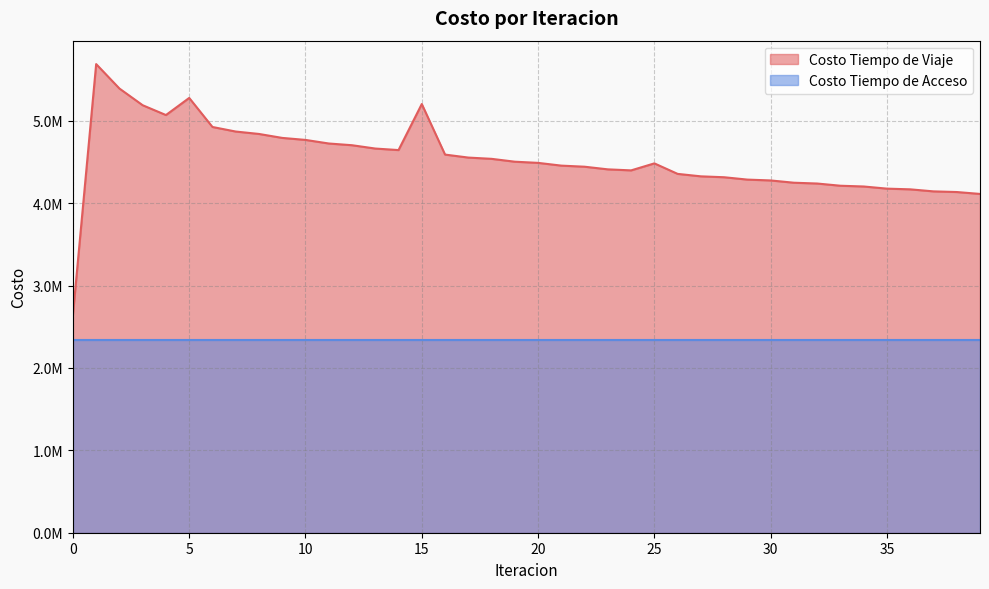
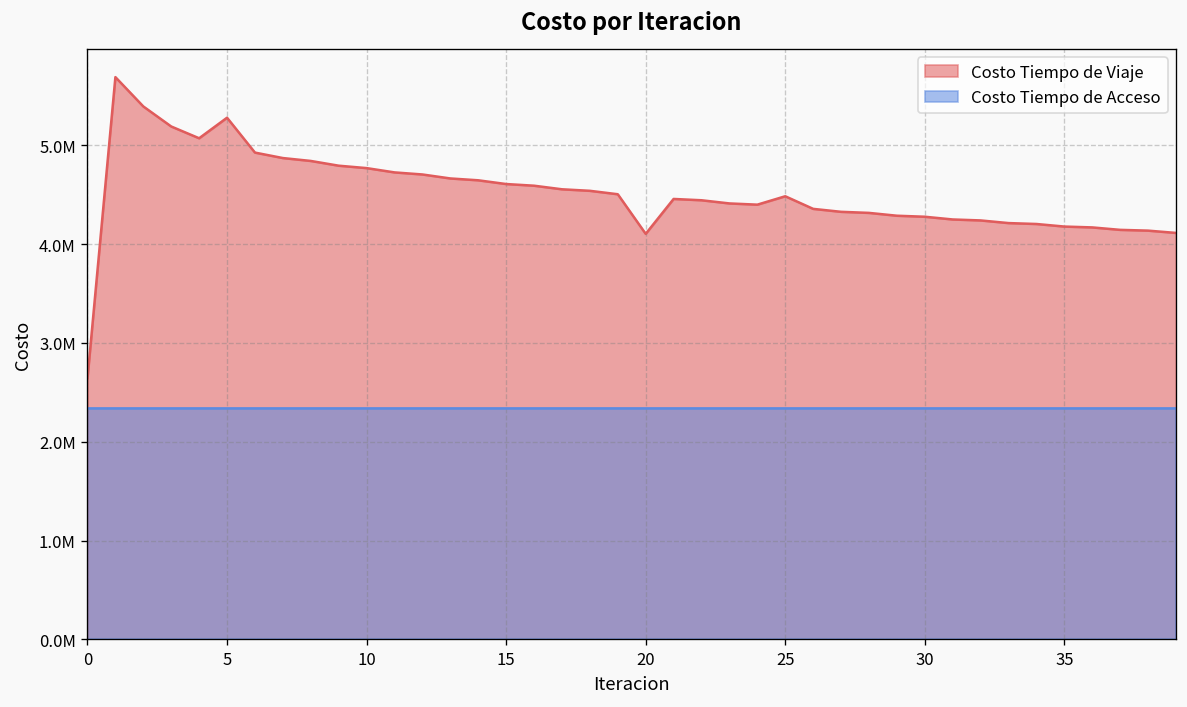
Costo Tiempo de Viaje, 15: 5200000 -> 4600000
Costo Tiempo de Viaje, 20: 4500000 -> 4100000
